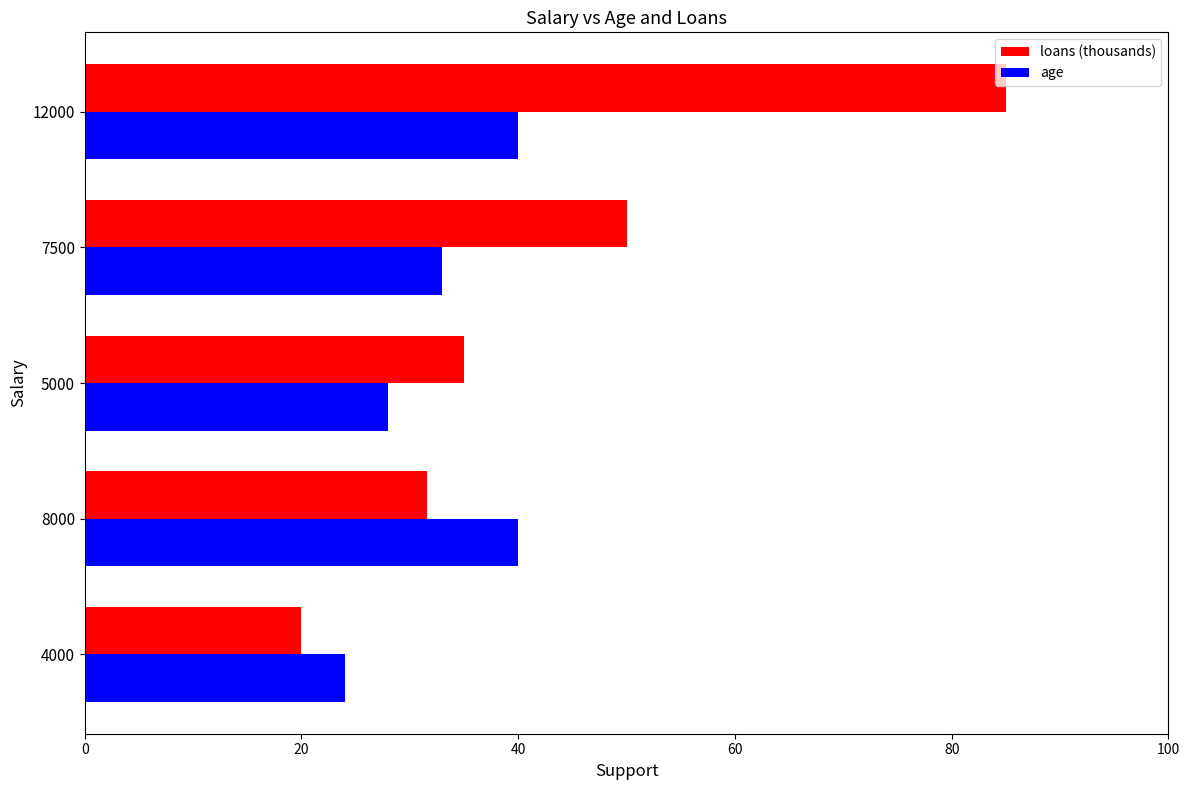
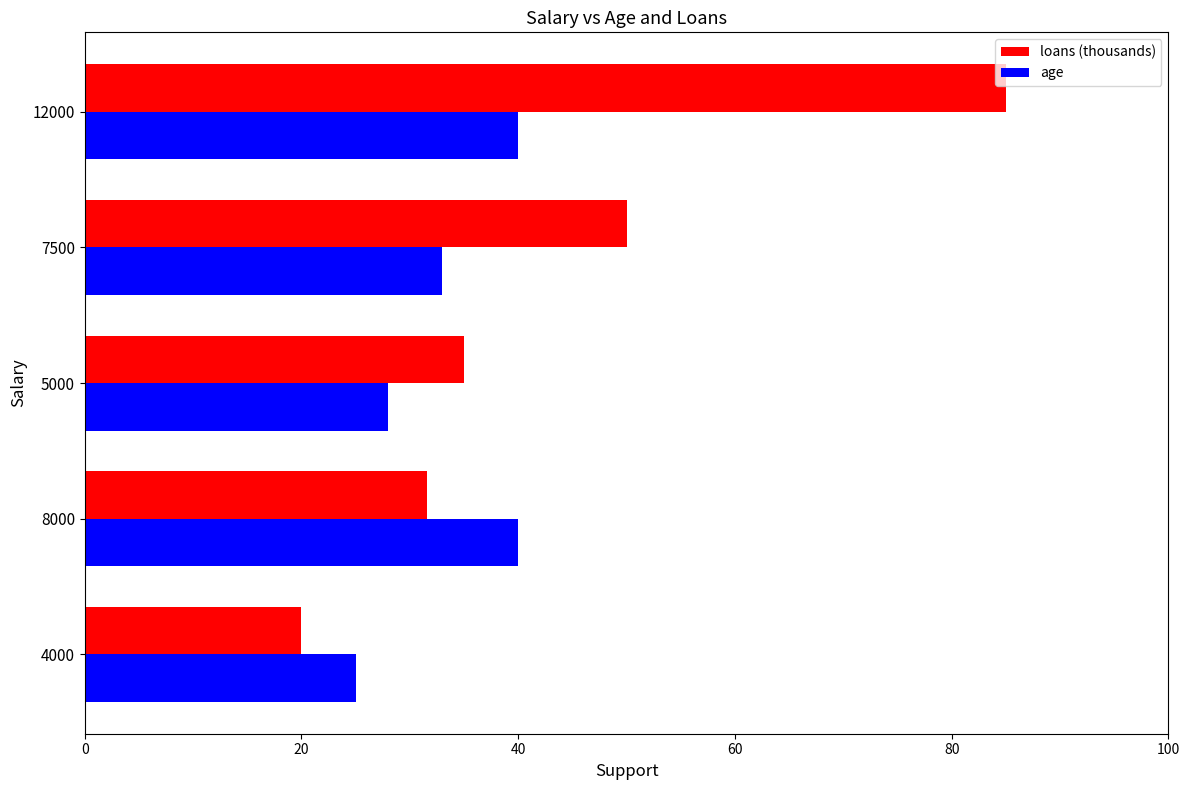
age, 4000: 24 -> 25
